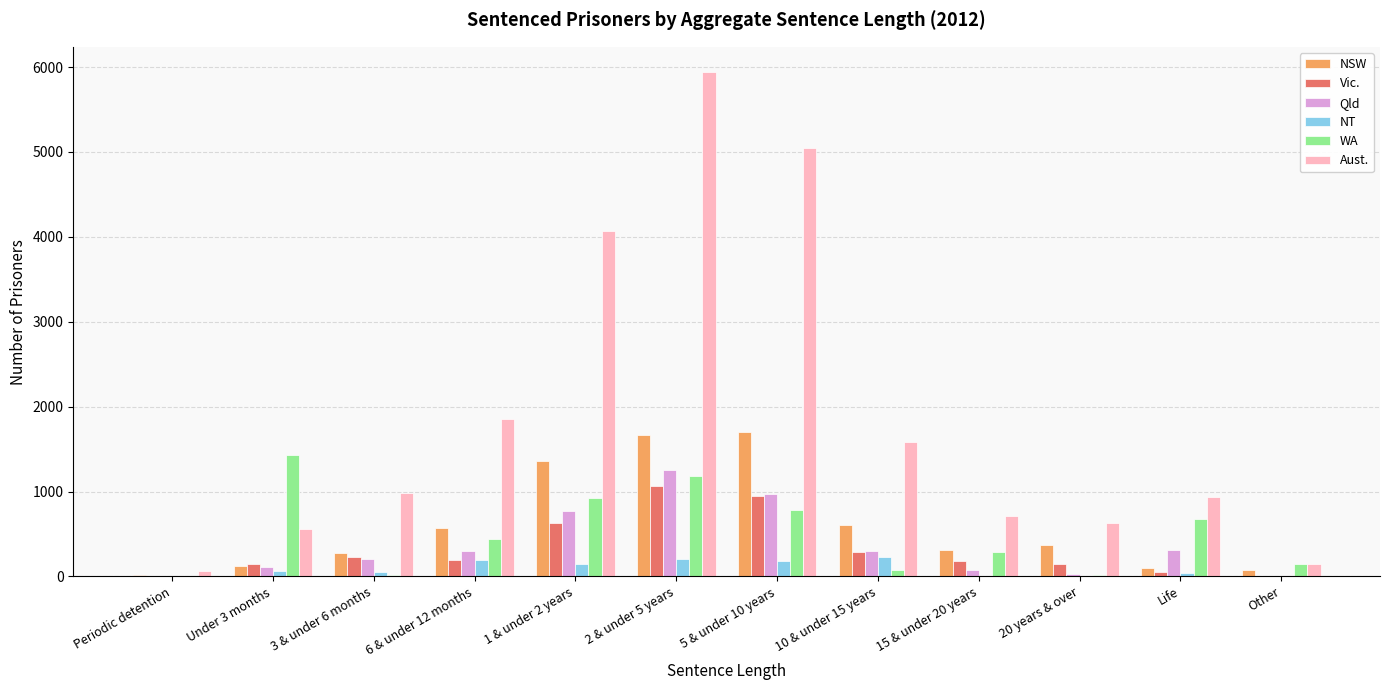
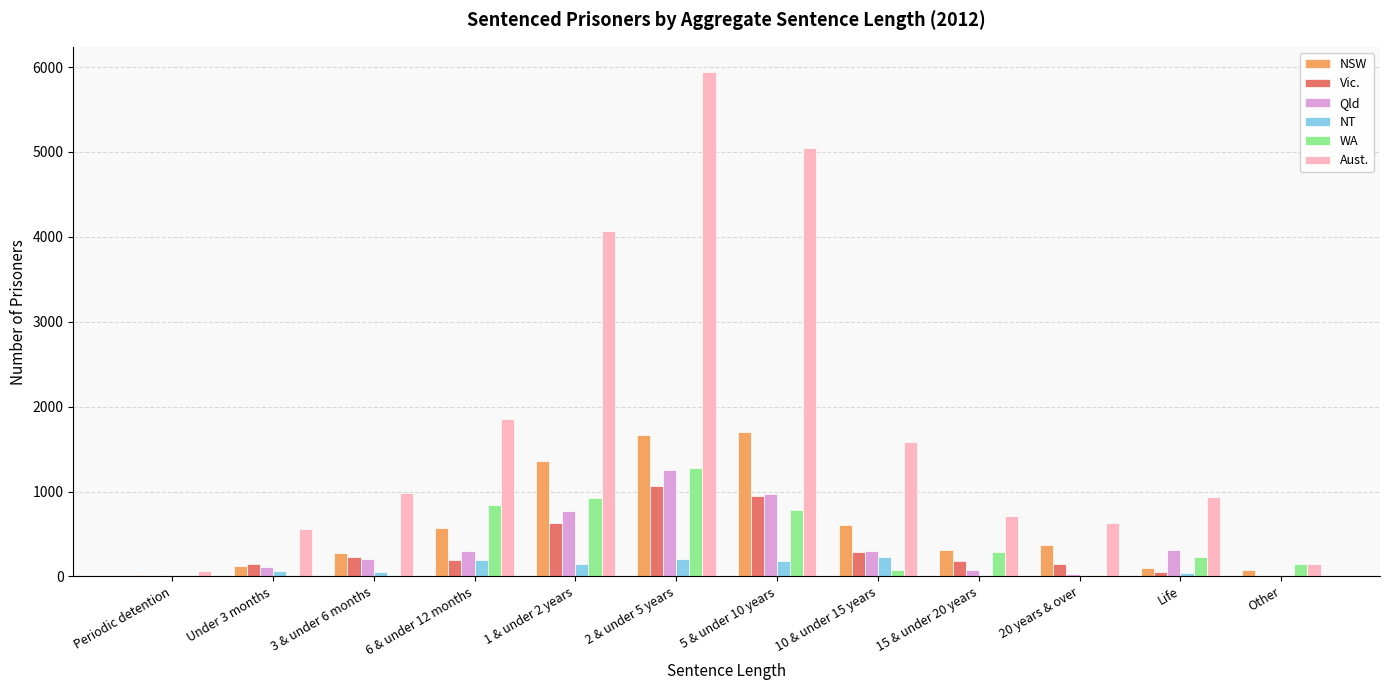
WA, Under 3 months: 1400 -> 0
WA, 6 & under 12 months: 400 -> 800
WA, 2 & under 5 years: 1200 -> 1300
WA, Life: 700 -> 200
